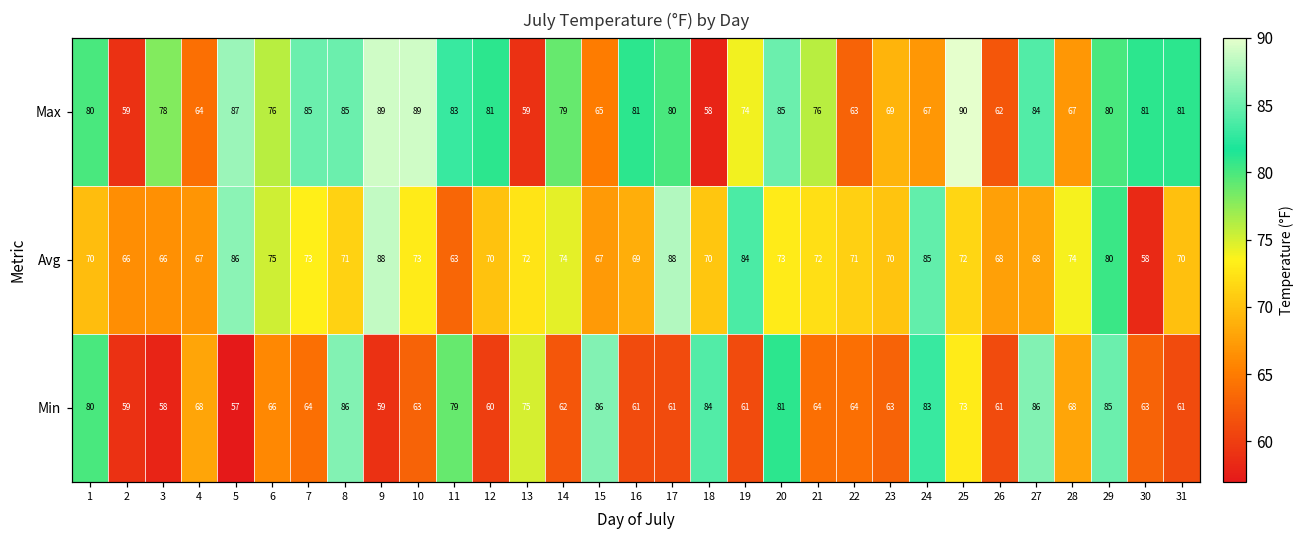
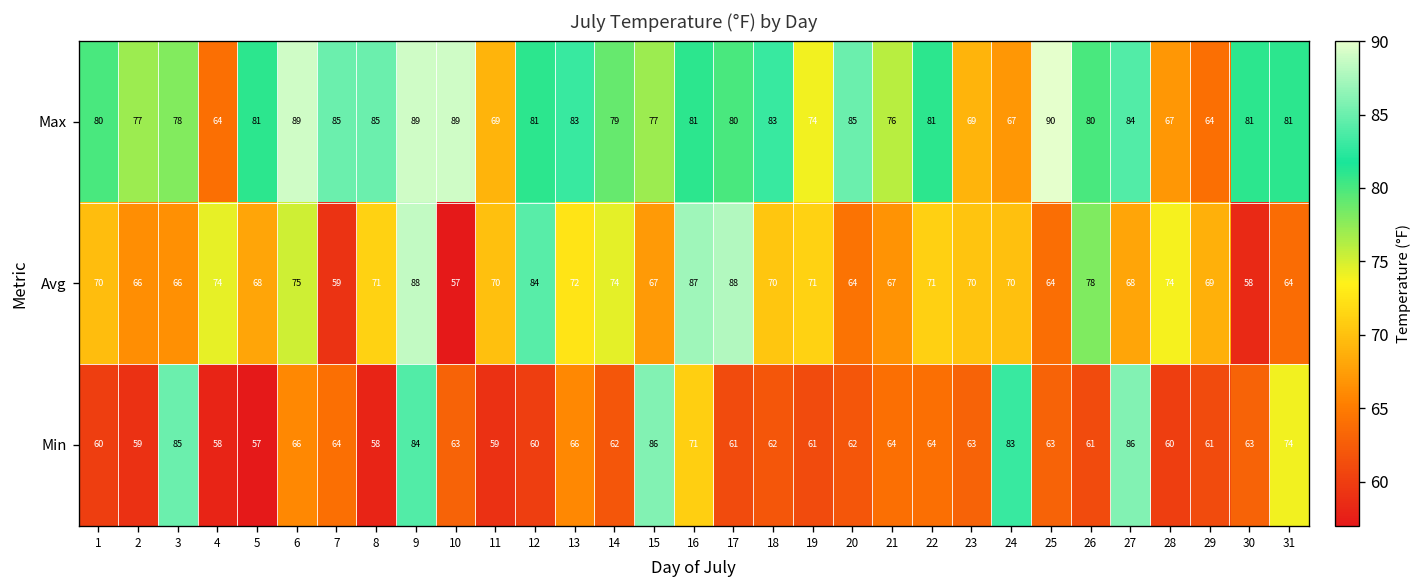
Max, 2: 59 -> 77
Max, 5: 87 -> 81
Max, 6: 76 -> 89
Max, 11: 83 -> 69
Max, 13: 59 -> 83
Max, 15: 65 -> 77
Max, 18: 58 -> 83
Max, 22: 63 -> 81
Max, 26: 62 -> 80
Max, 29: 80 -> 64
Avg, 4: 67 -> 74
Avg, 5: 86 -> 68
Avg, 7: 73 -> 59
Avg, 10: 73 -> 57
Avg, 11: 63 -> 70
Avg, 12: 70 -> 84
Avg, 16: 69 -> 87
Avg, 19: 84 -> 71
Avg, 20: 73 -> 64
Avg, 21: 72 -> 67
Avg, 24: 85 -> 70
Avg, 25: 72 -> 64
Avg, 26: 68 -> 78
Avg, 29: 80 -> 69
Avg, 31: 70 -> 64
Min, 1: 80 -> 60
Min, 3: 58 -> 85
Min, 4: 68 -> 58
Min, 8: 86 -> 58
Min, 9: 59 -> 84
Min, 11: 79 -> 59
Min, 13: 75 -> 66
Min, 16: 61 -> 71
Min, 18: 84 -> 62
Min, 20: 81 -> 62
Min, 25: 73 -> 63
Min, 28: 68 -> 60
Min, 29: 85 -> 61
Min, 31: 61 -> 74
